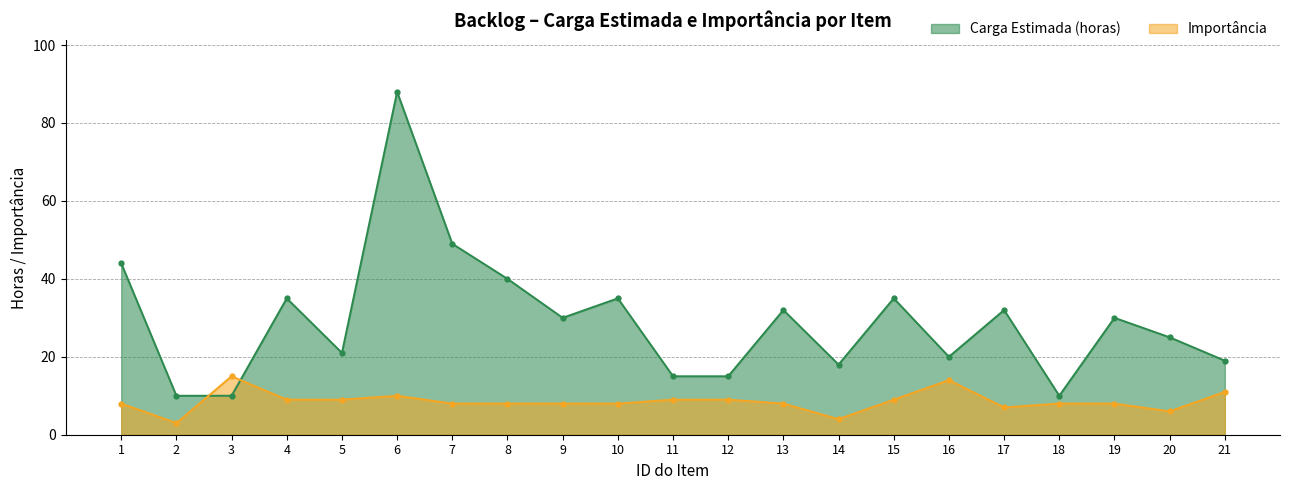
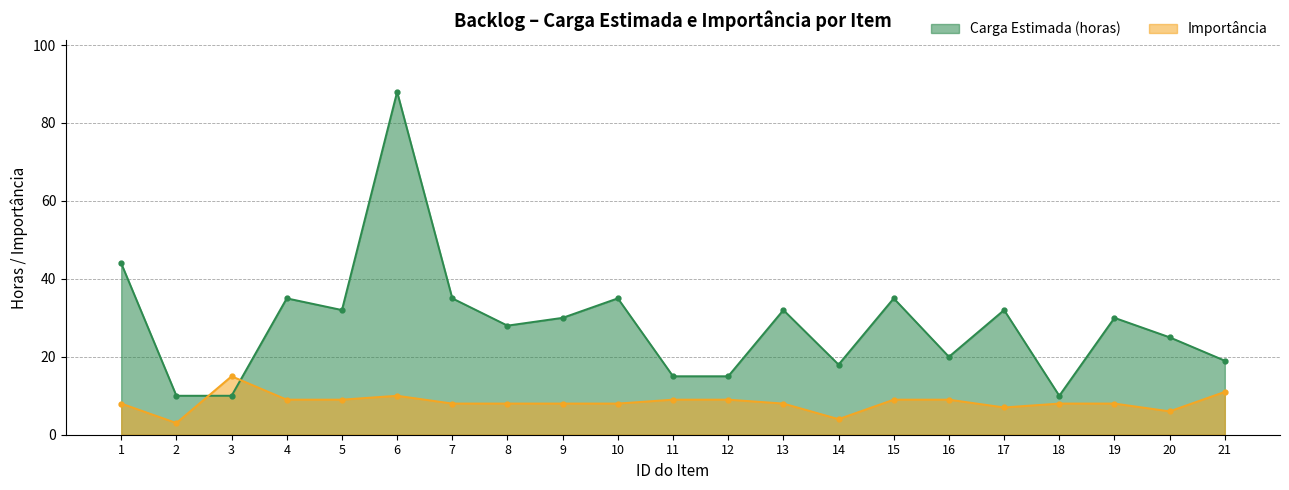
Carga Estimada (horas), 5: 21 -> 32
Carga Estimada (horas), 7: 49 -> 35
Carga Estimada (horas), 8: 40 -> 28
Importância, 16: 14 -> 9
